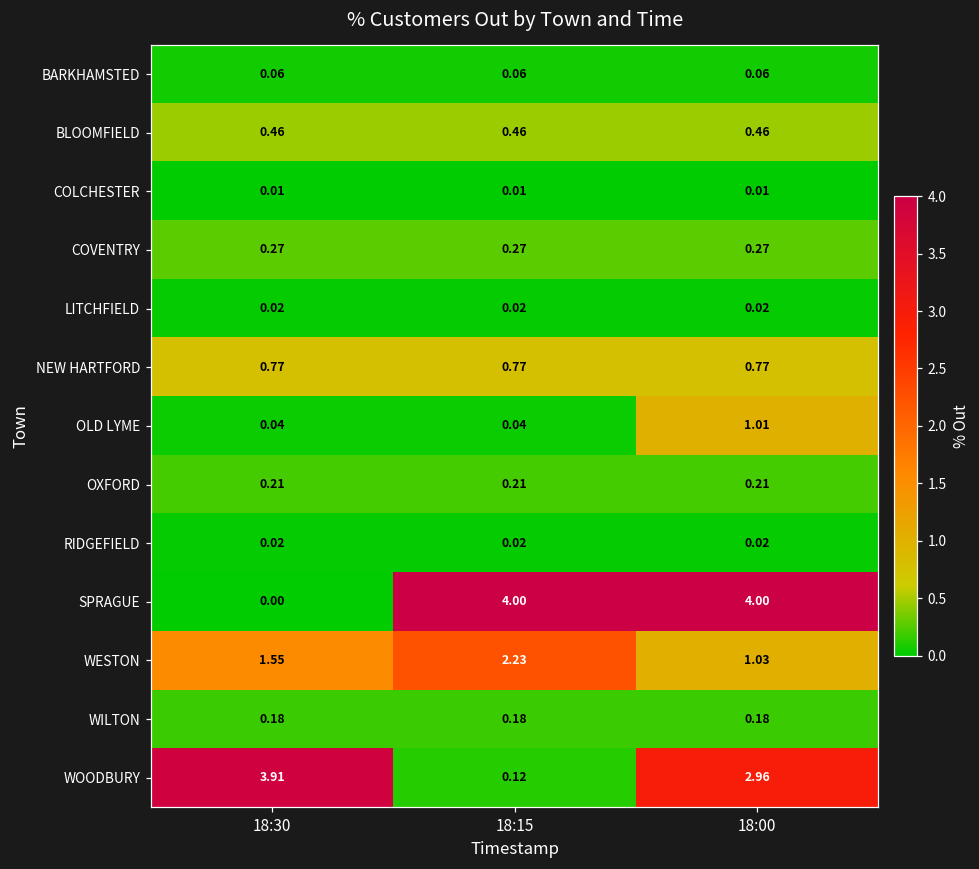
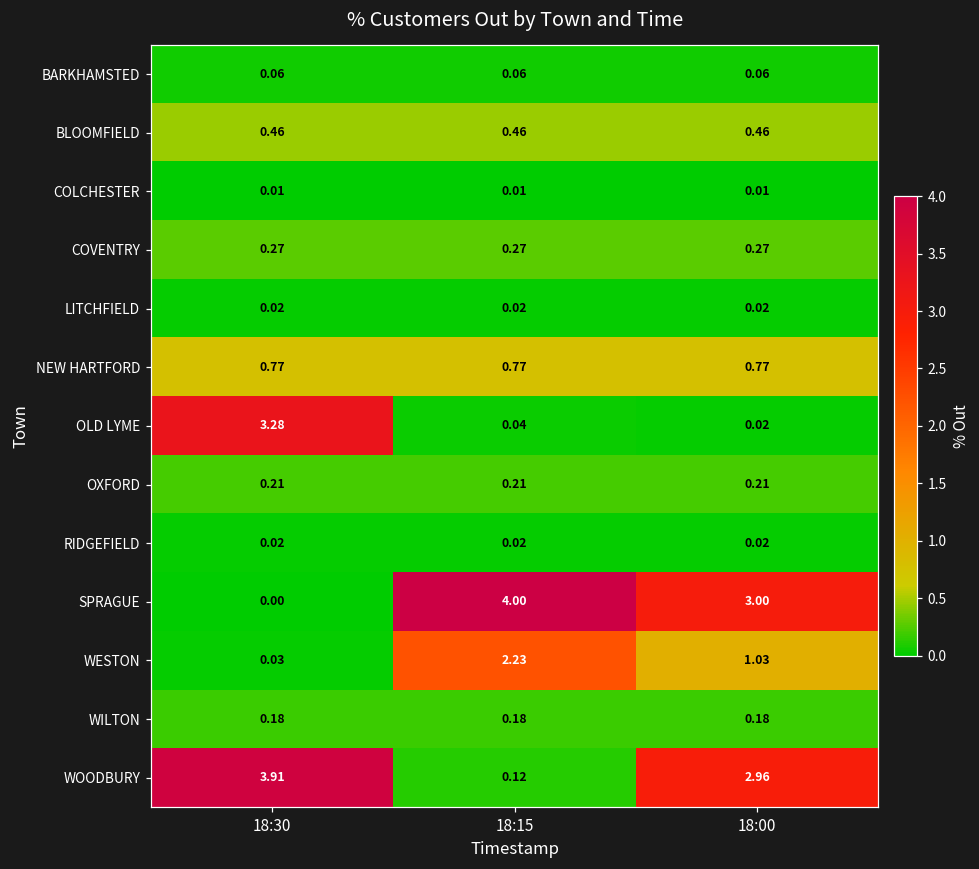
OLD LYME, 18:30: 0.04 -> 3.28
OLD LYME, 18:00: 1.01 -> 0.02
SPRAGUE, 18:00: 4.00 -> 3.00
WESTON, 18:30: 1.55 -> 0.03
